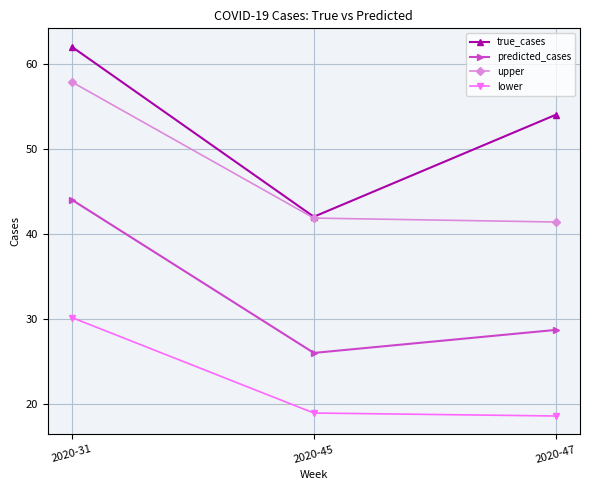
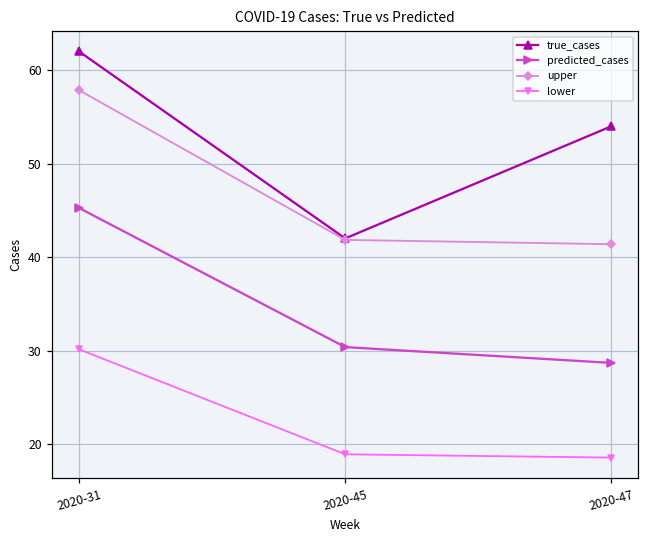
predicted_cases, 2020-31: 44 -> 45
predicted_cases, 2020-45: 26 -> 30
